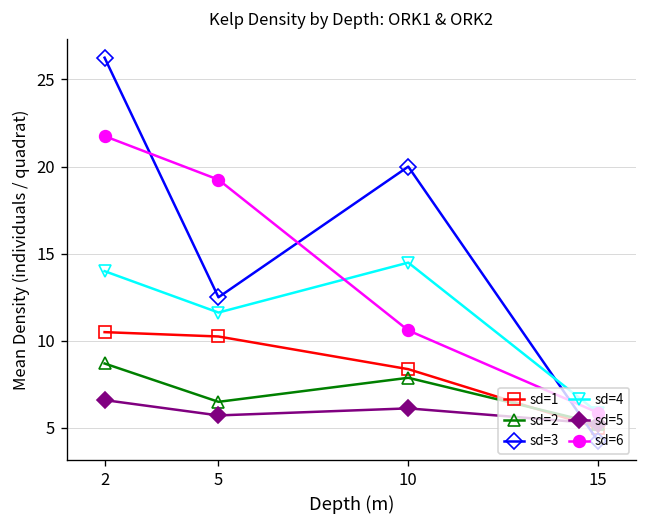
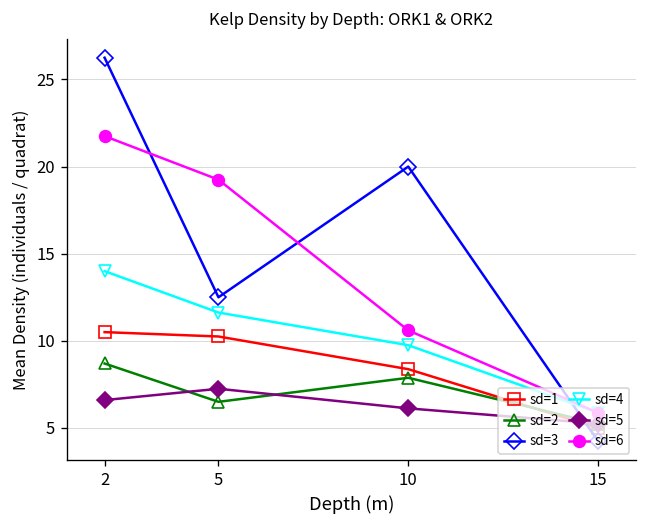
sd=5, 5: 5.7 -> 7.3
sd=4, 10: 14.5 -> 9.8
